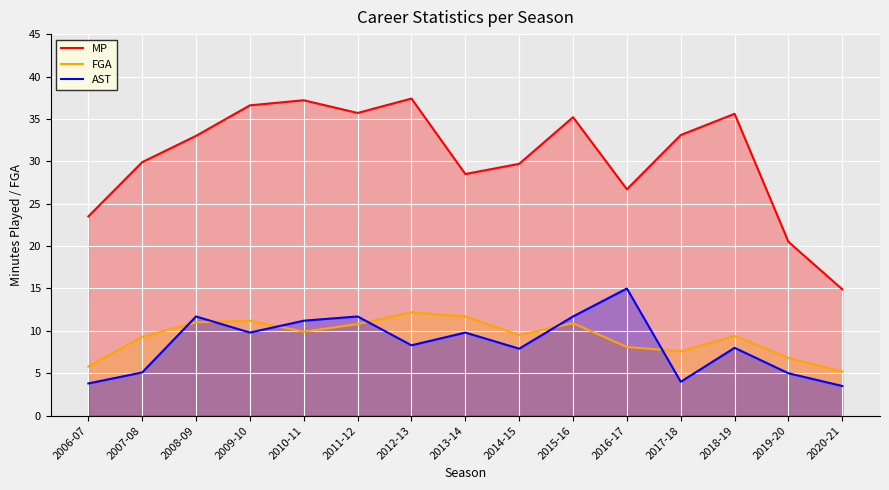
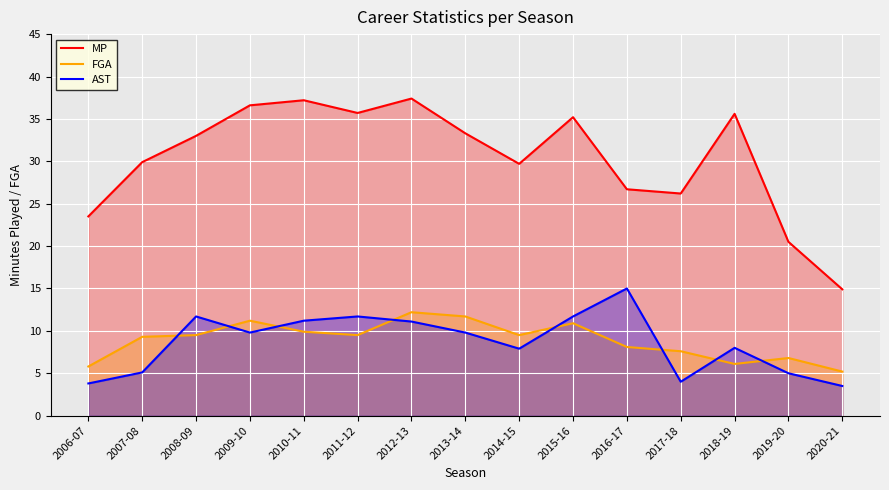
FGA, 2008-09: 11 -> 10
FGA, 2011-12: 11 -> 10
AST, 2012-13: 8 -> 11
MP, 2013-14: 29 -> 33
MP, 2017-18: 33 -> 26
FGA, 2018-19: 9 -> 6
